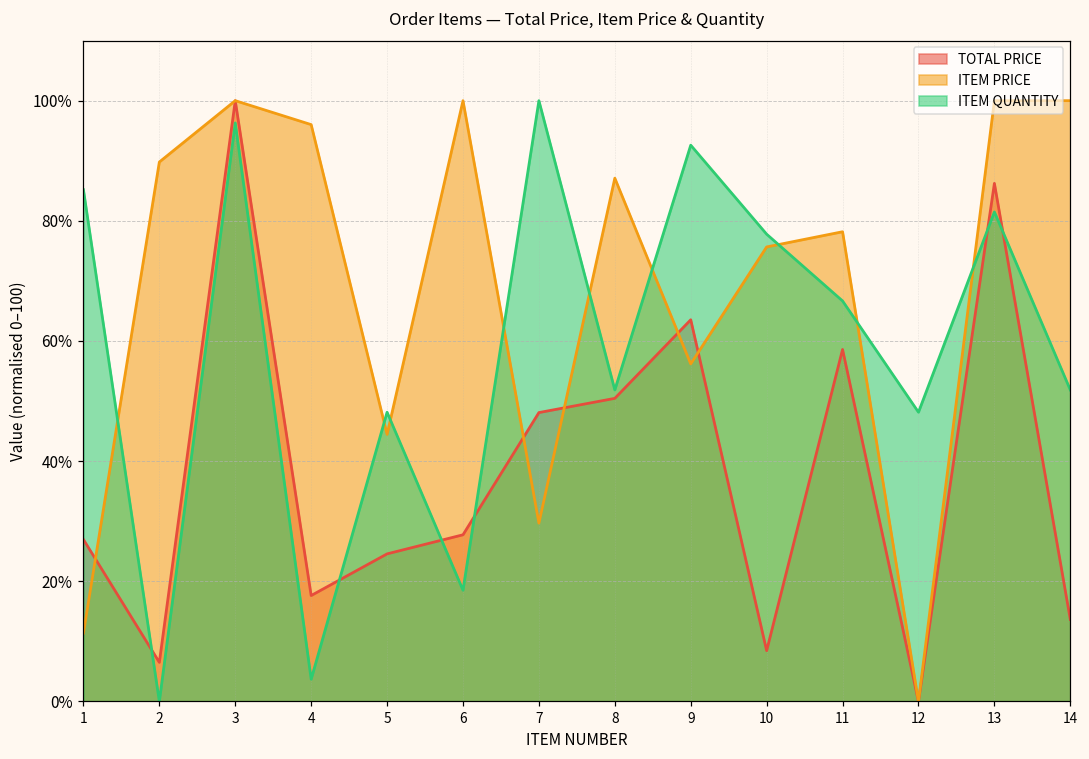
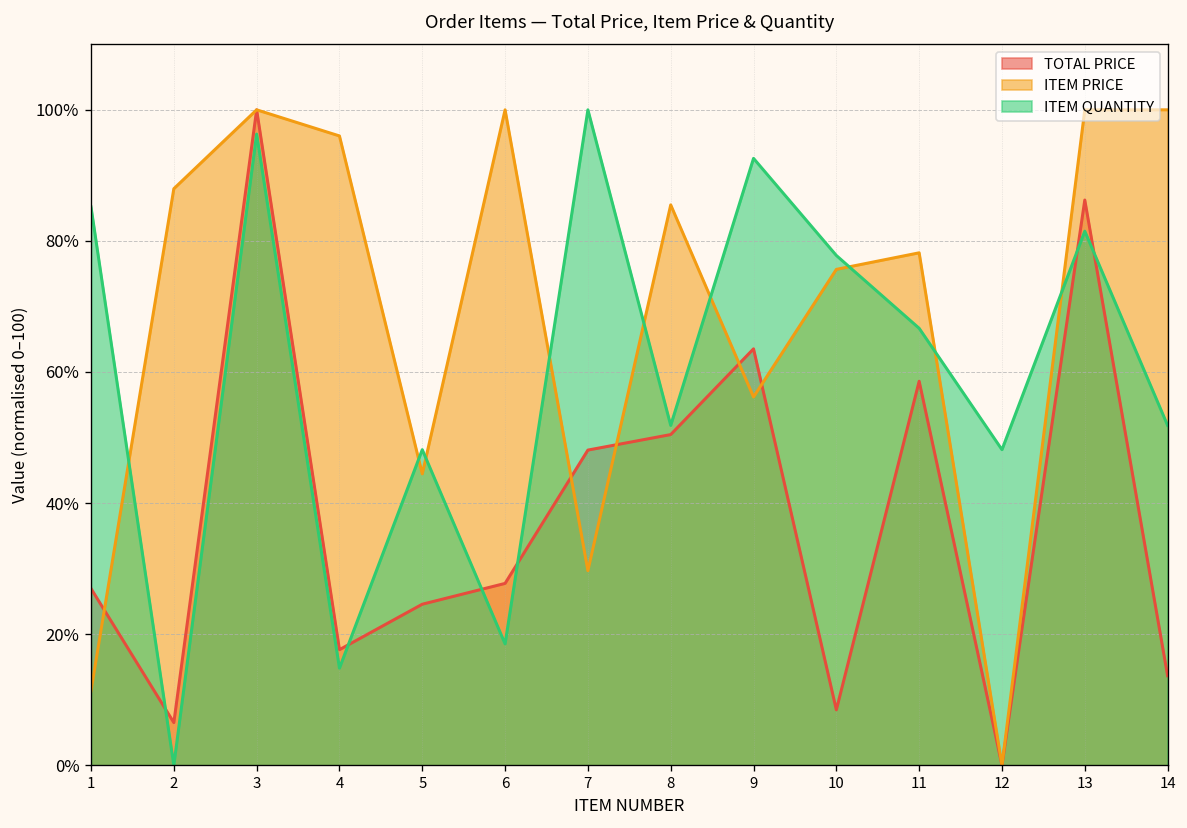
ITEM PRICE, 2: 90% -> 88%
ITEM QUANTITY, 4: 4% -> 15%
ITEM PRICE, 8: 87% -> 85%
